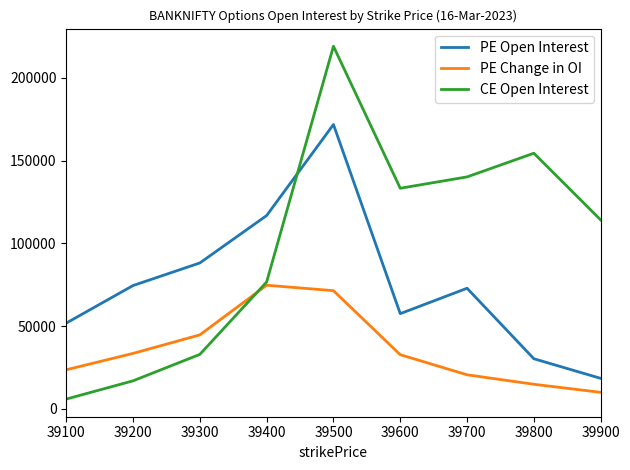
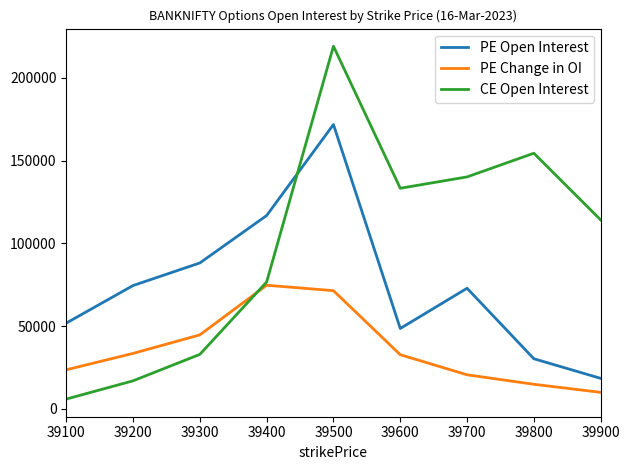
PE Open Interest, 39600: 58000 -> 49000
